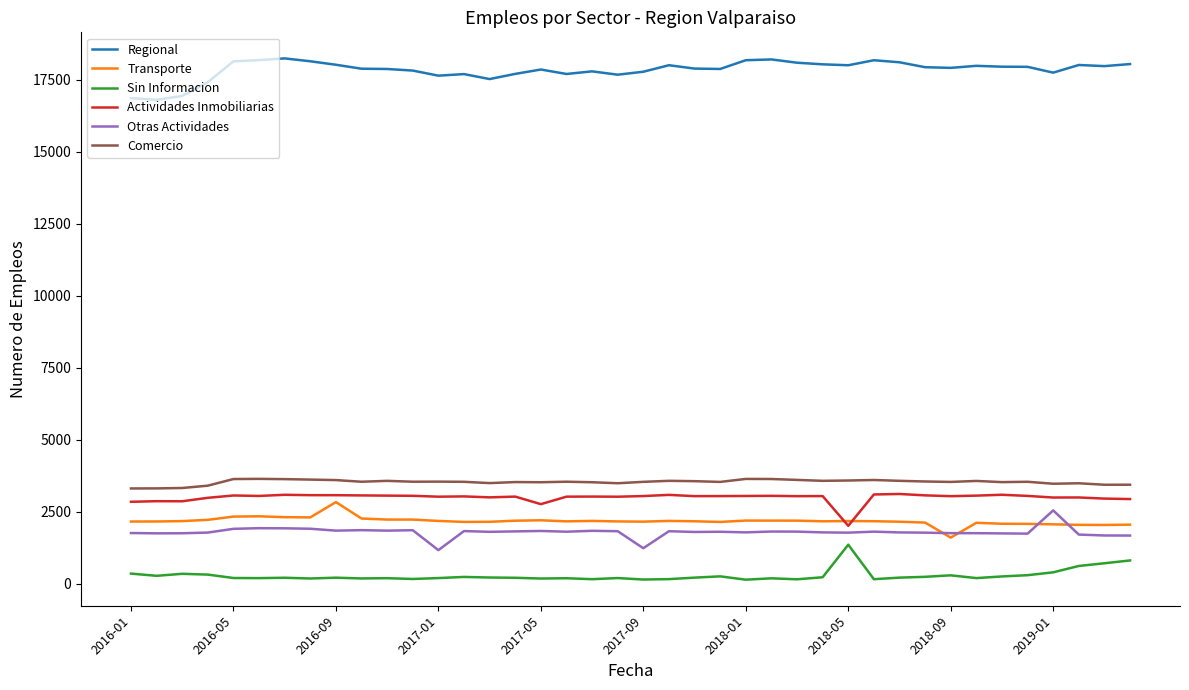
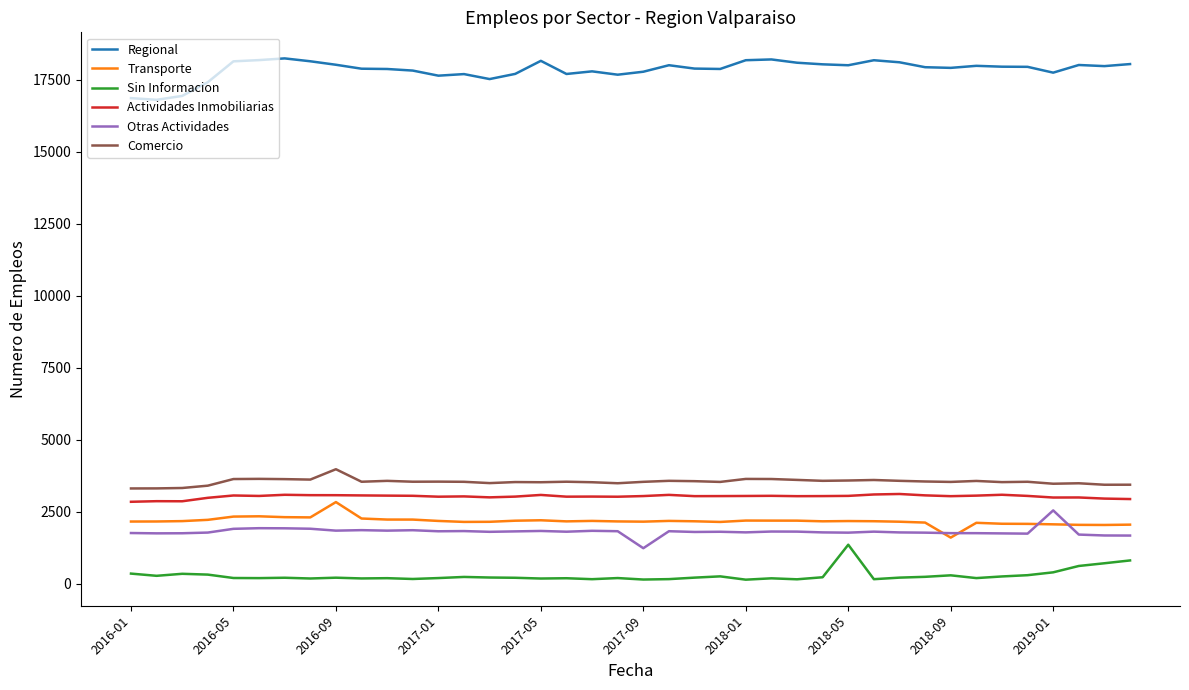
Comercio, 2016-09: 3600 -> 4000
Otras Actividades, 2017-01: 1200 -> 1800
Regional, 2017-05: 17900 -> 18200
Actividades Inmobiliarias, 2017-05: 2800 -> 3100
Actividades Inmobiliarias, 2018-05: 2000 -> 3000
